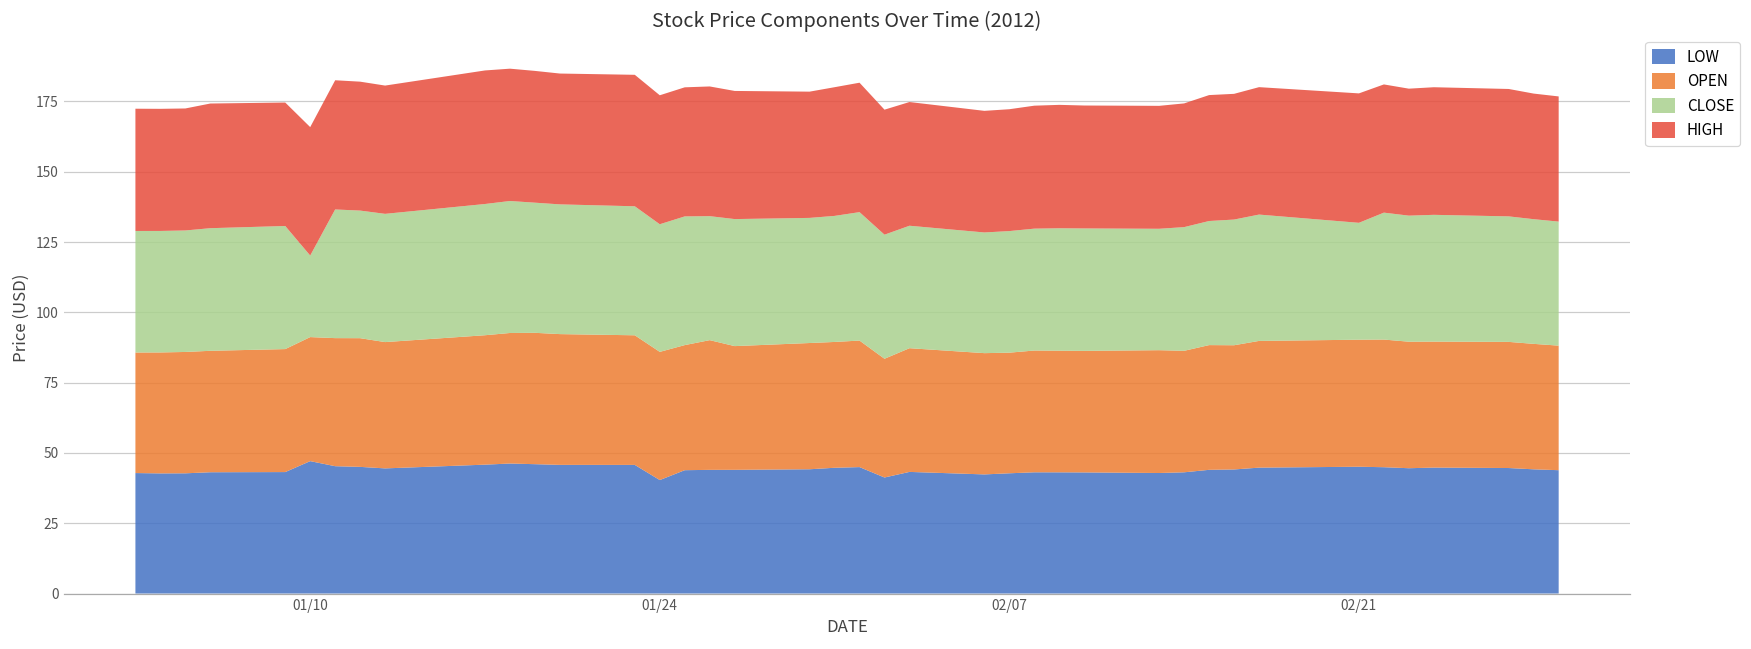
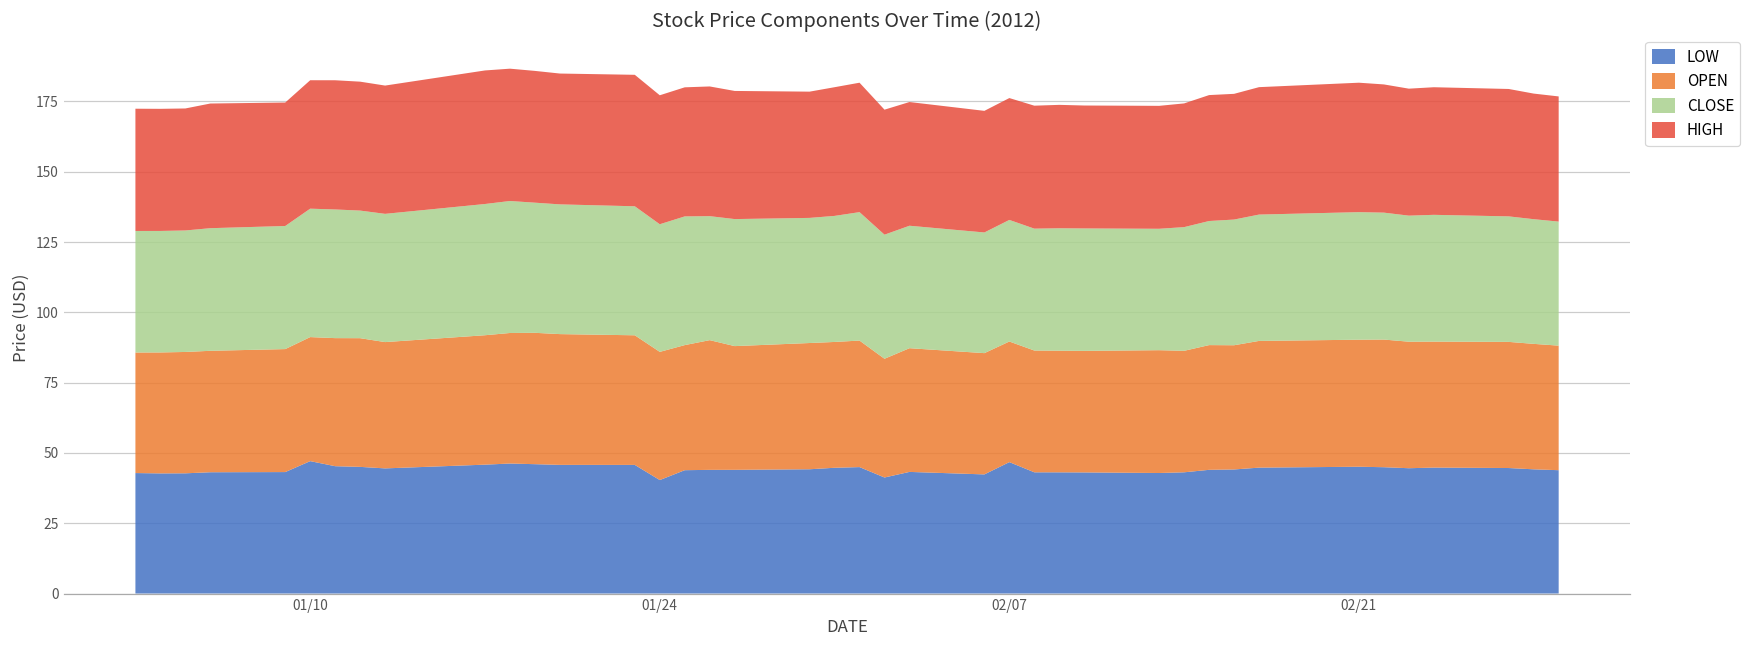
CLOSE, 01/10: 29 -> 46
LOW, 02/07: 43 -> 47
CLOSE, 02/21: 42 -> 45
